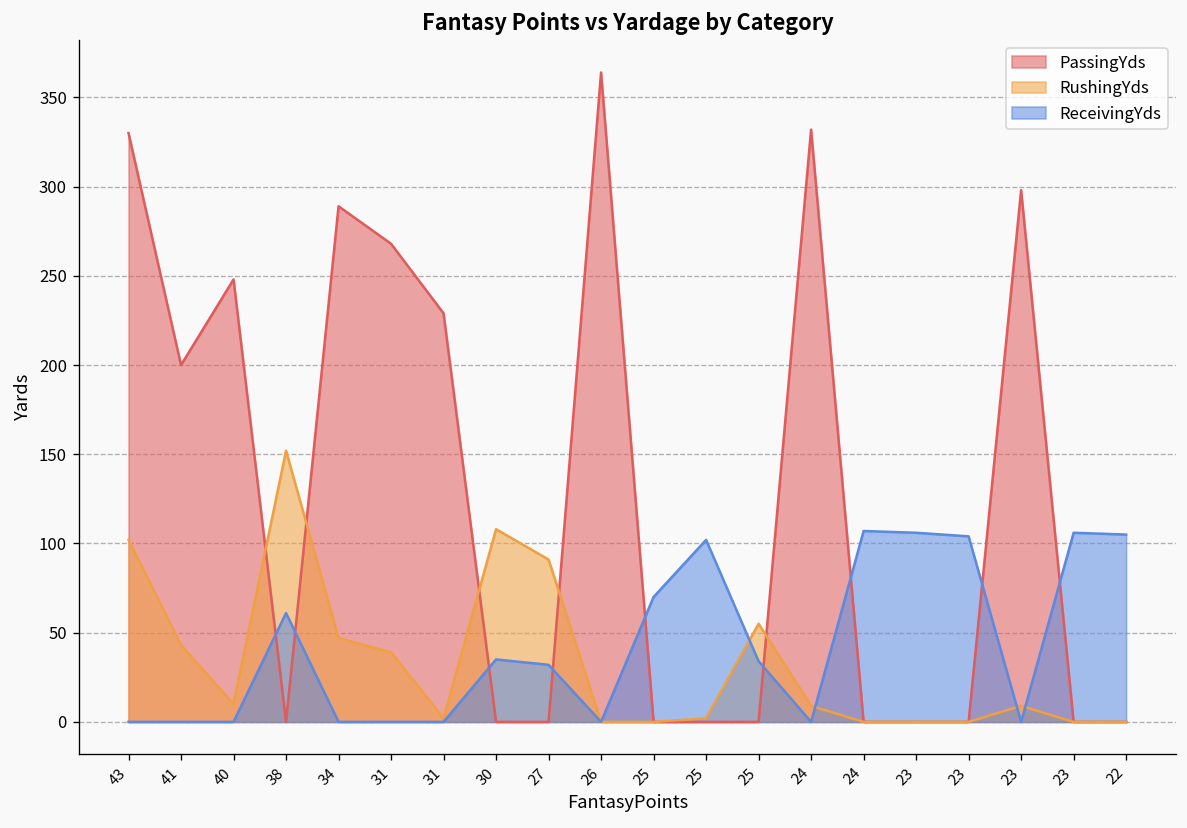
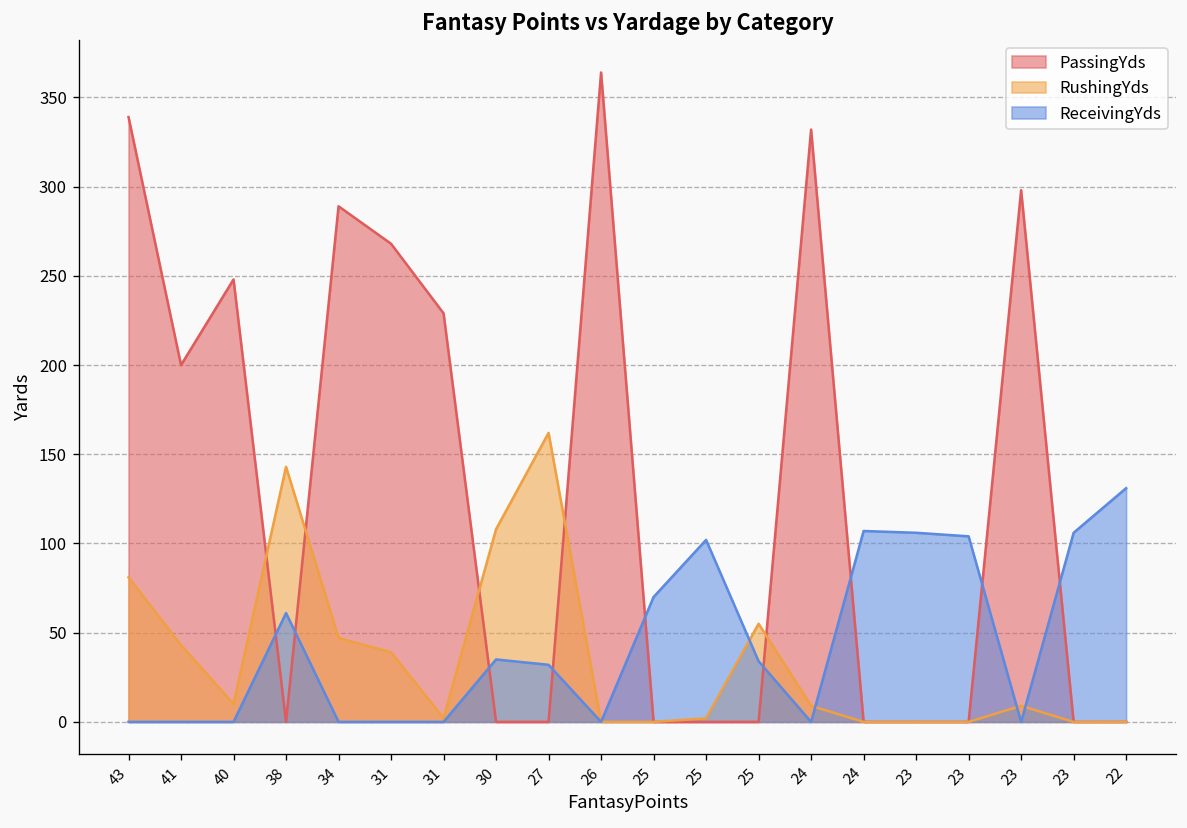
PassingYds, 43: 330 -> 339
RushingYds, 43: 102 -> 81
RushingYds, 38: 152 -> 143
RushingYds, 27: 91 -> 162
ReceivingYds, 22: 105 -> 131
